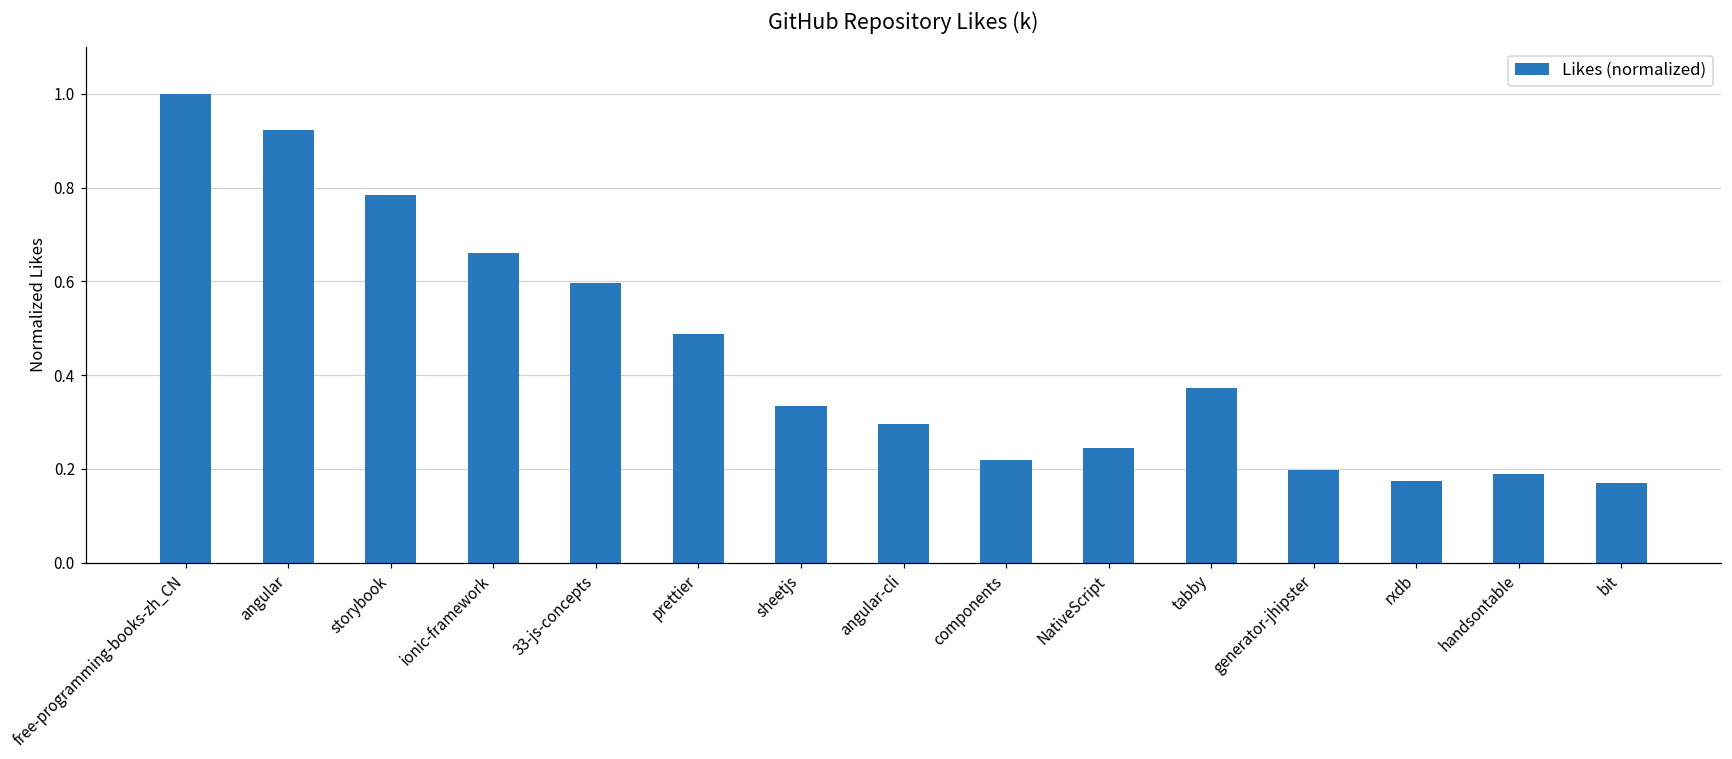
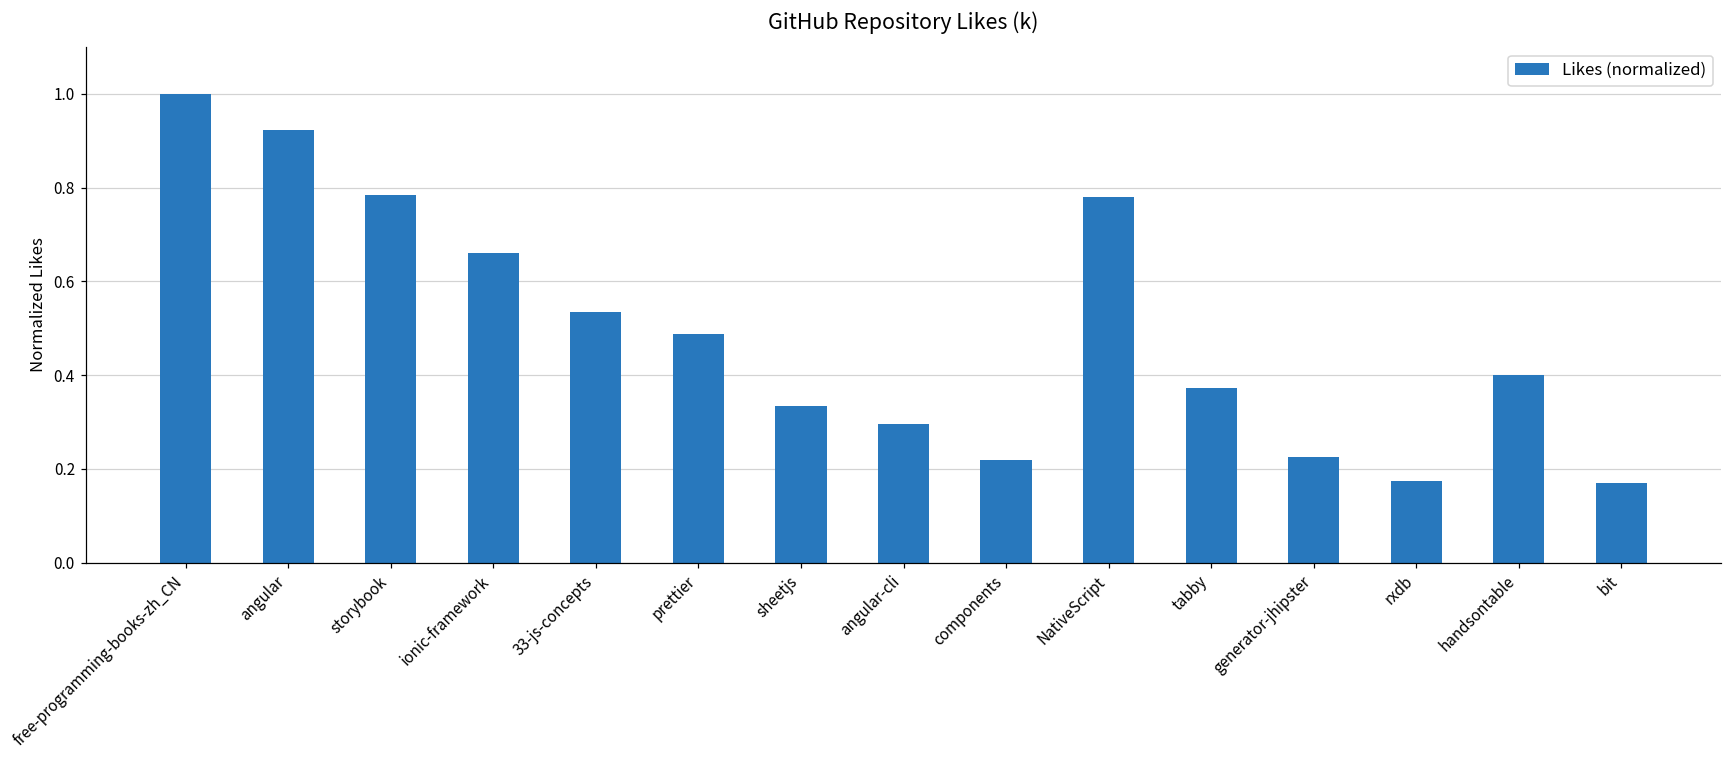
33-js-concepts: 0.60 -> 0.54
NativeScript: 0.24 -> 0.78
generator-jhipster: 0.20 -> 0.23
handsontable: 0.19 -> 0.40
